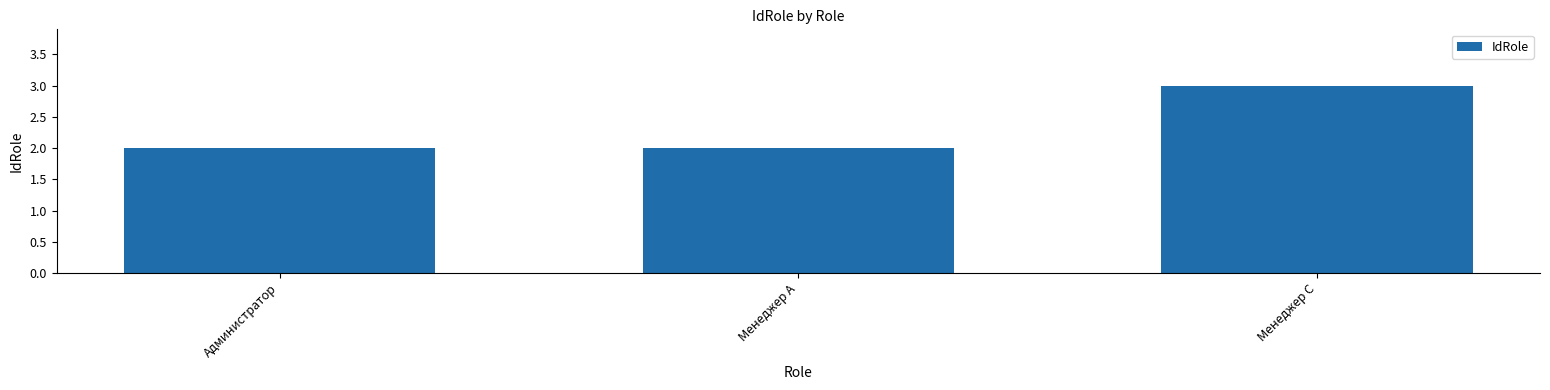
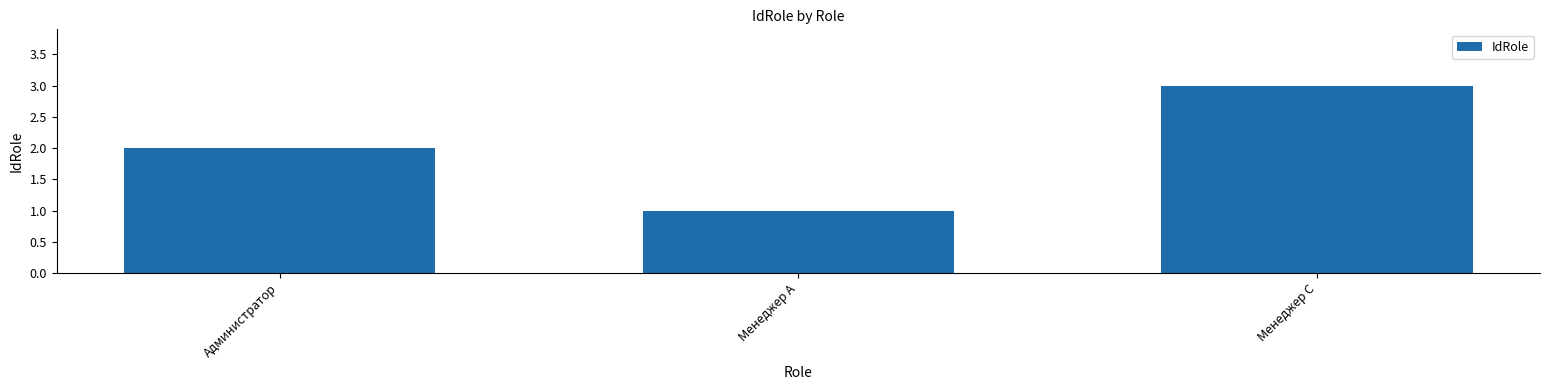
Менеджер А: 2 -> 1
